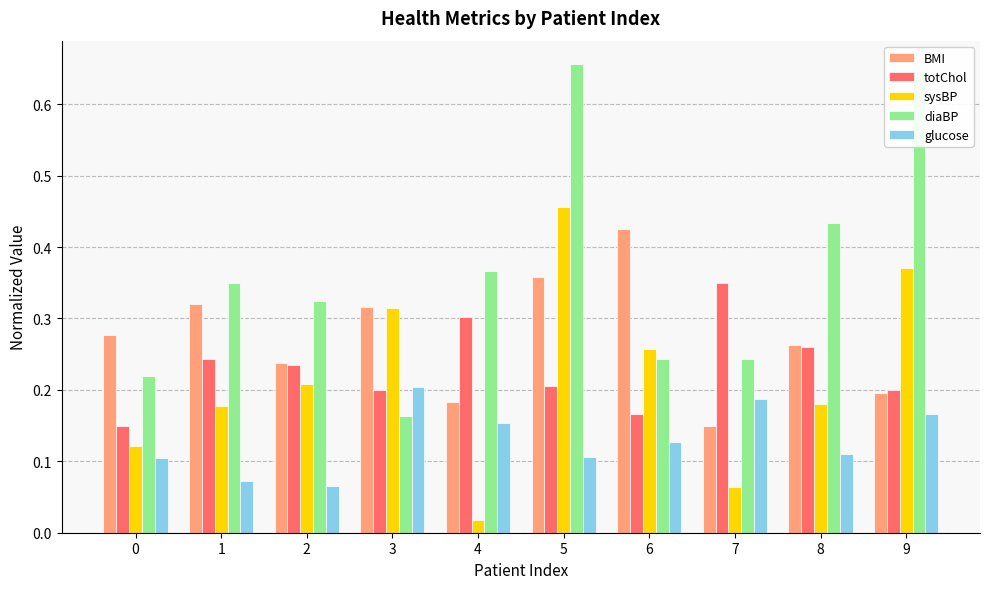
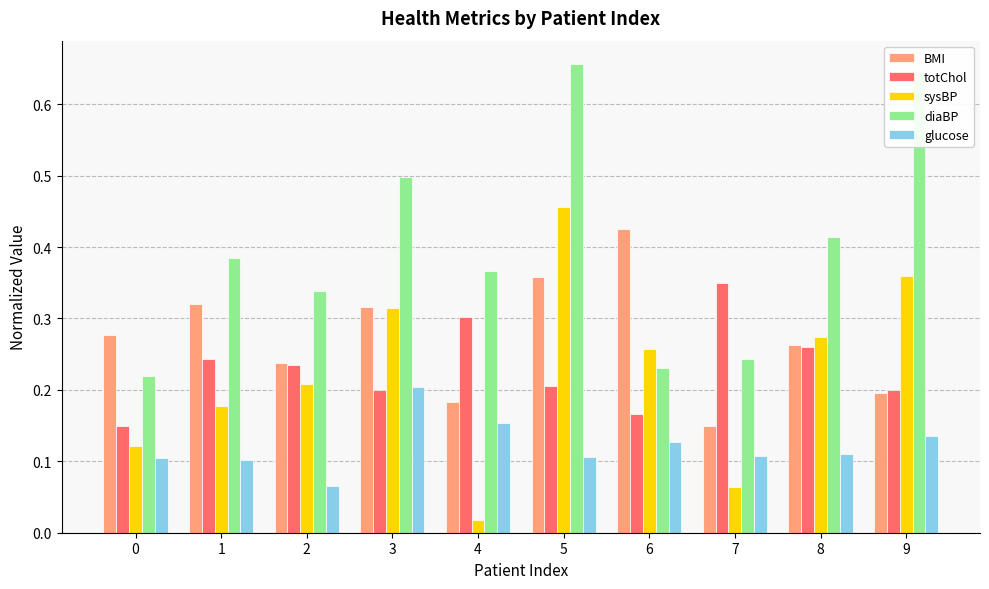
diaBP, 1: 0.35 -> 0.39
glucose, 1: 0.07 -> 0.10
diaBP, 2: 0.32 -> 0.34
diaBP, 3: 0.16 -> 0.50
diaBP, 6: 0.24 -> 0.23
glucose, 7: 0.19 -> 0.11
sysBP, 8: 0.18 -> 0.27
diaBP, 8: 0.43 -> 0.41
sysBP, 9: 0.37 -> 0.36
glucose, 9: 0.17 -> 0.14
